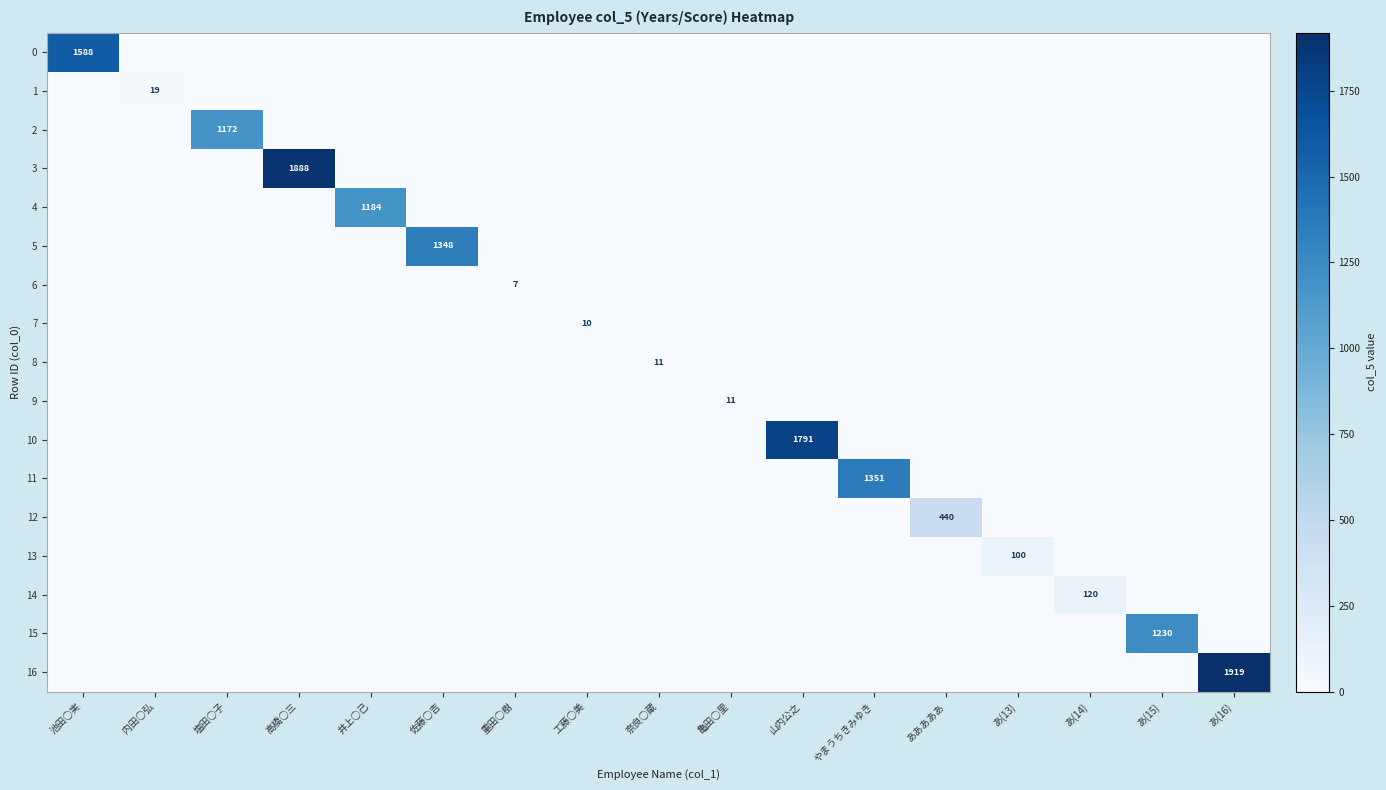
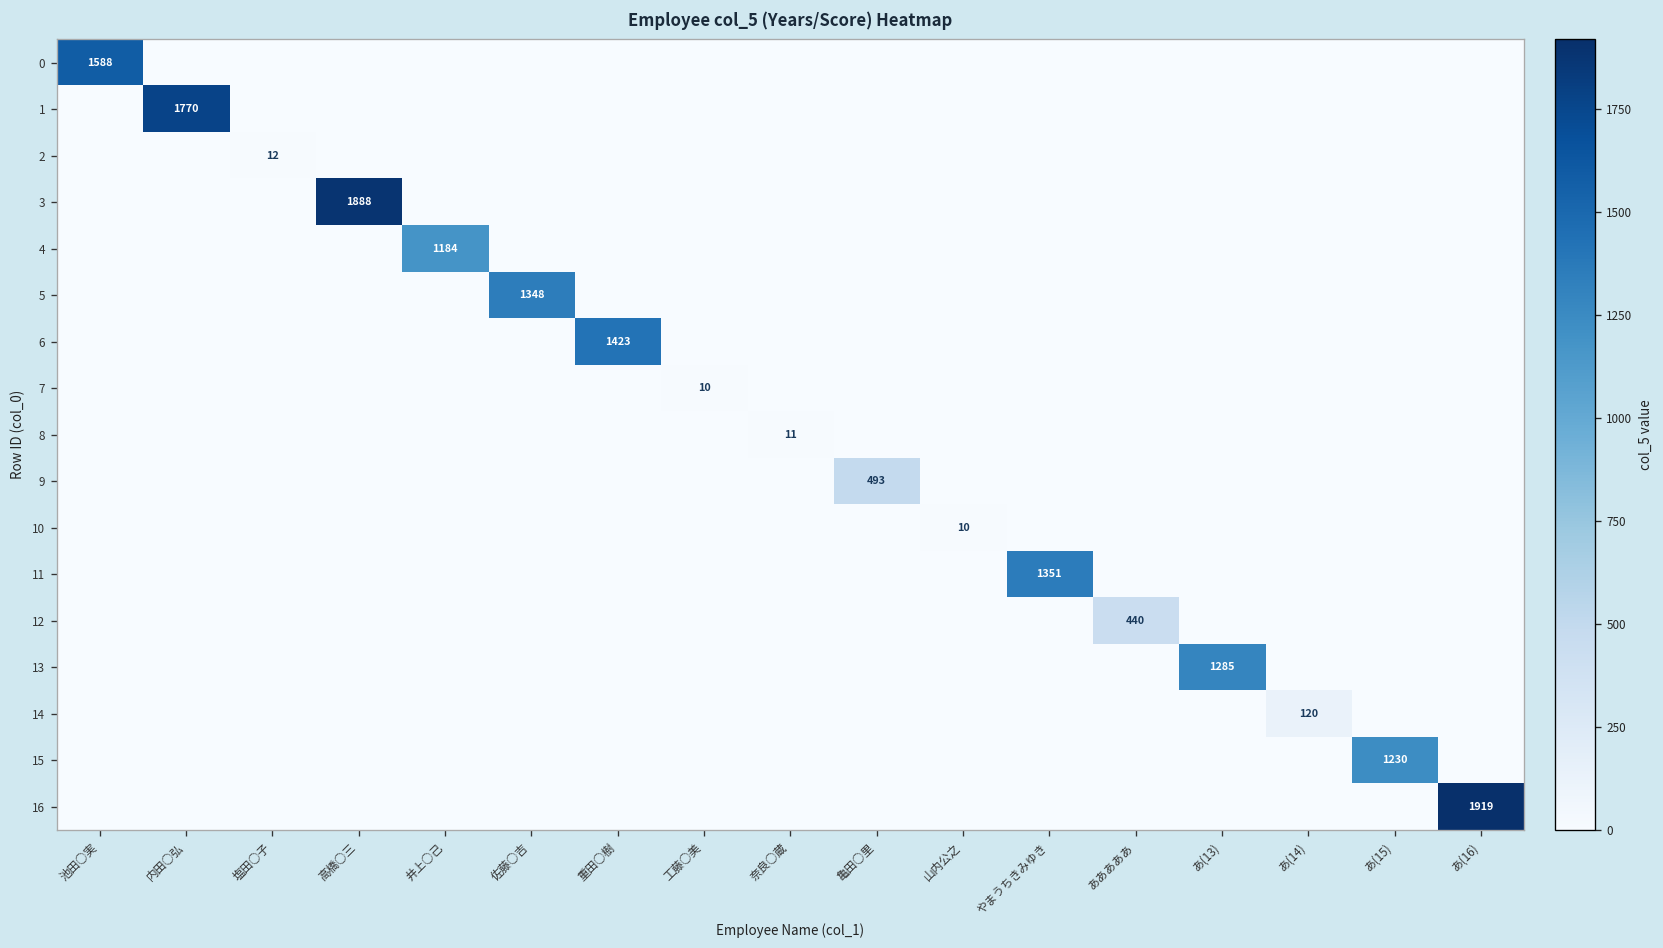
1, 内田○弘: 19 -> 1770
2, 塩田○子: 1172 -> 12
6, 重田○樹: 7 -> 1423
9, 亀田○里: 11 -> 493
10, 山内公之: 1791 -> 10
13, あ(13): 100 -> 1285
